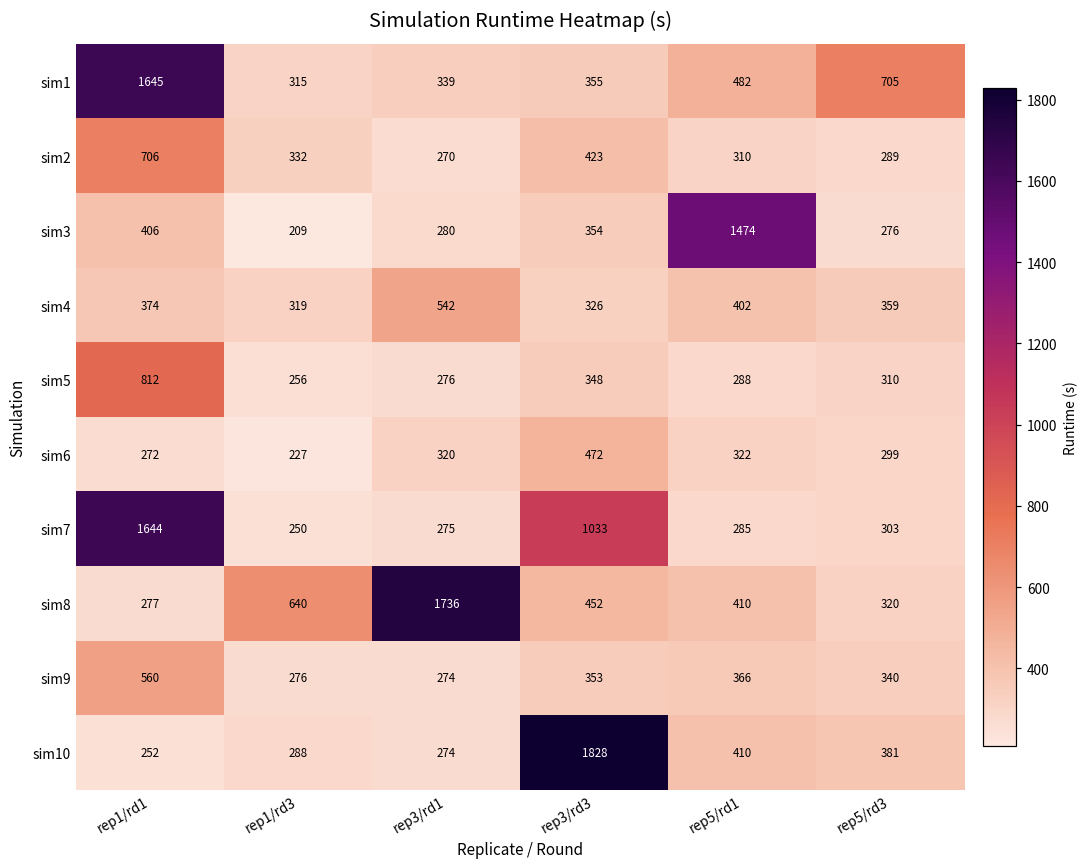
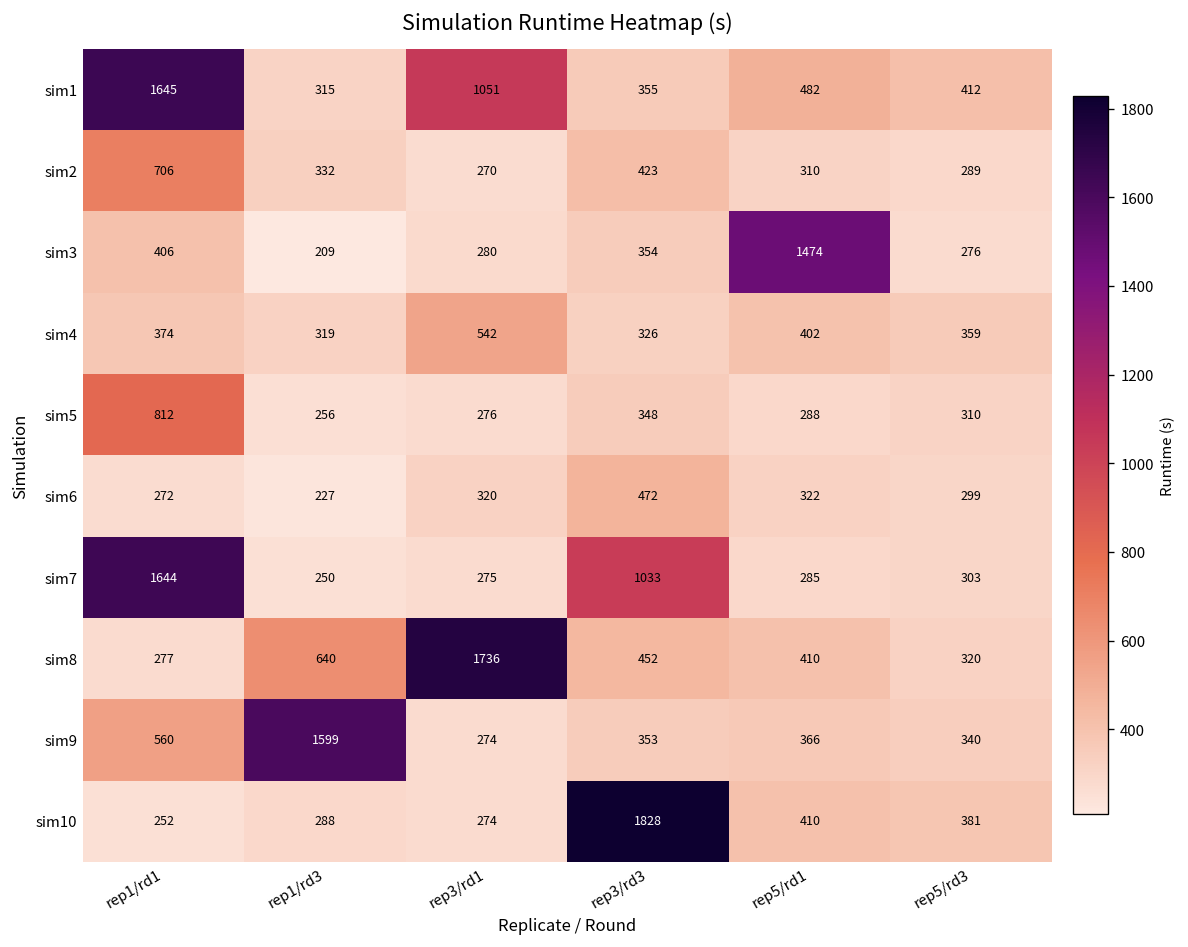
sim1, rep3/rd1: 339 -> 1051
sim1, rep5/rd3: 705 -> 412
sim9, rep1/rd3: 276 -> 1599
